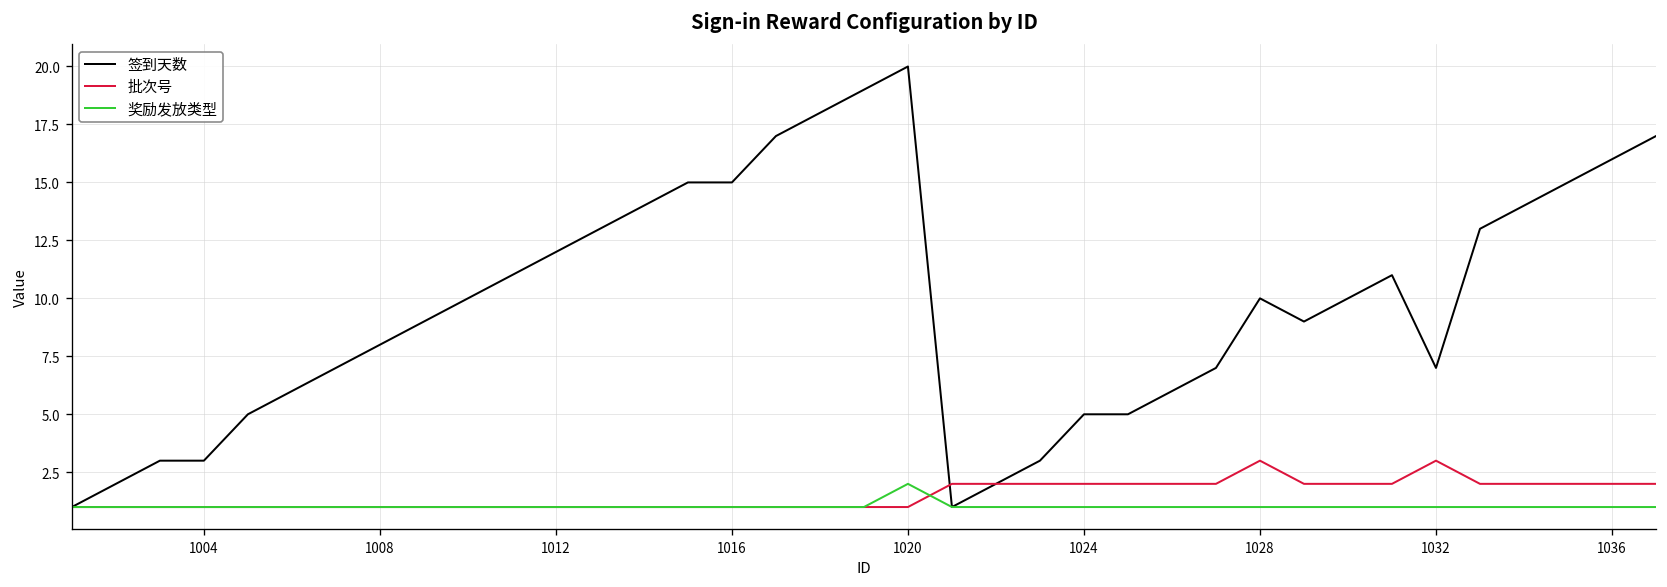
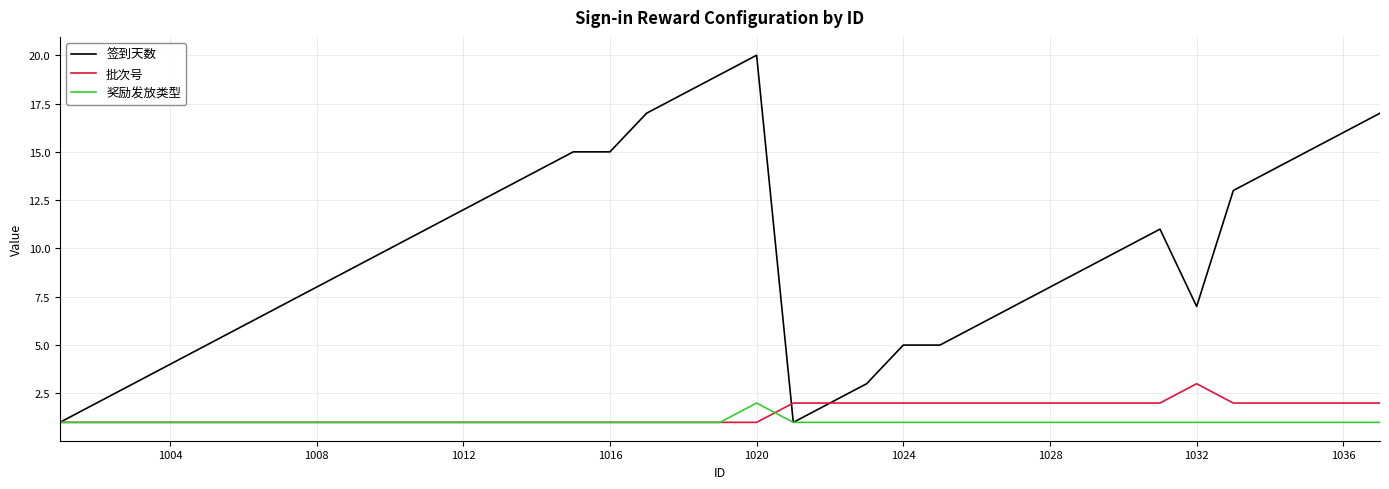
签到天数, 1004: 3 -> 4
签到天数, 1028: 10 -> 8
批次号, 1028: 3 -> 2
